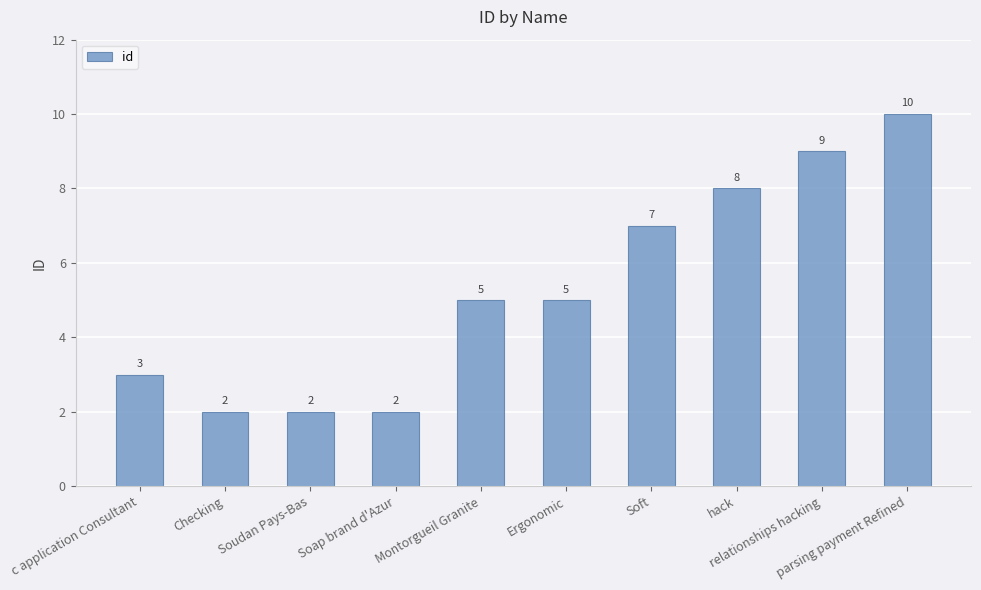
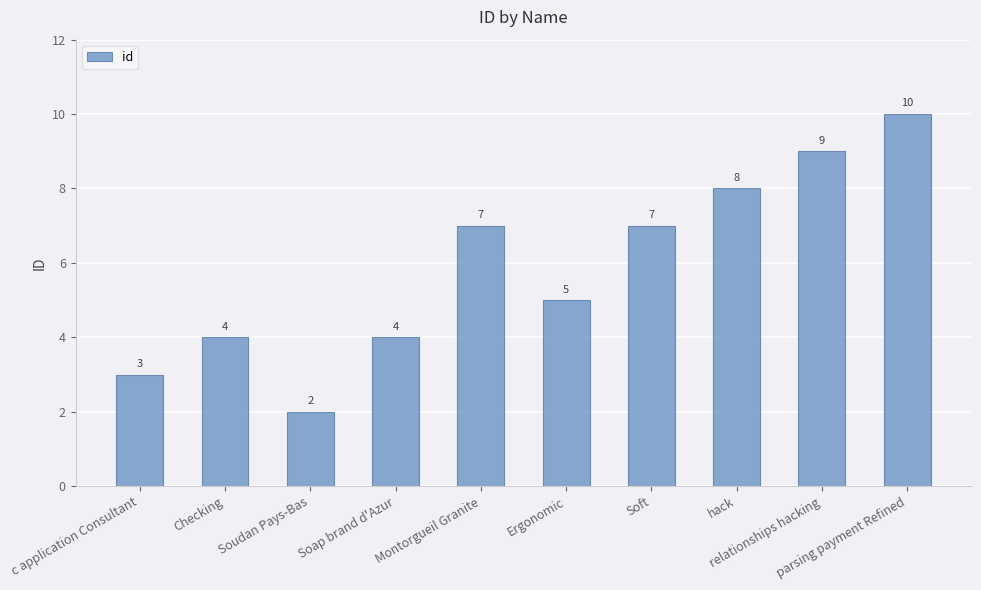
Checking: 2 -> 4
Soap brand d'Azur: 2 -> 4
Montorgueil Granite: 5 -> 7
